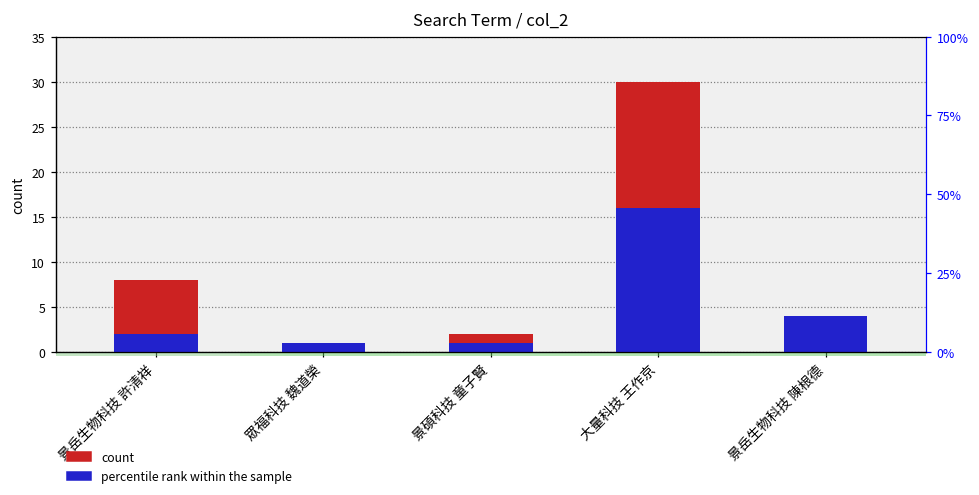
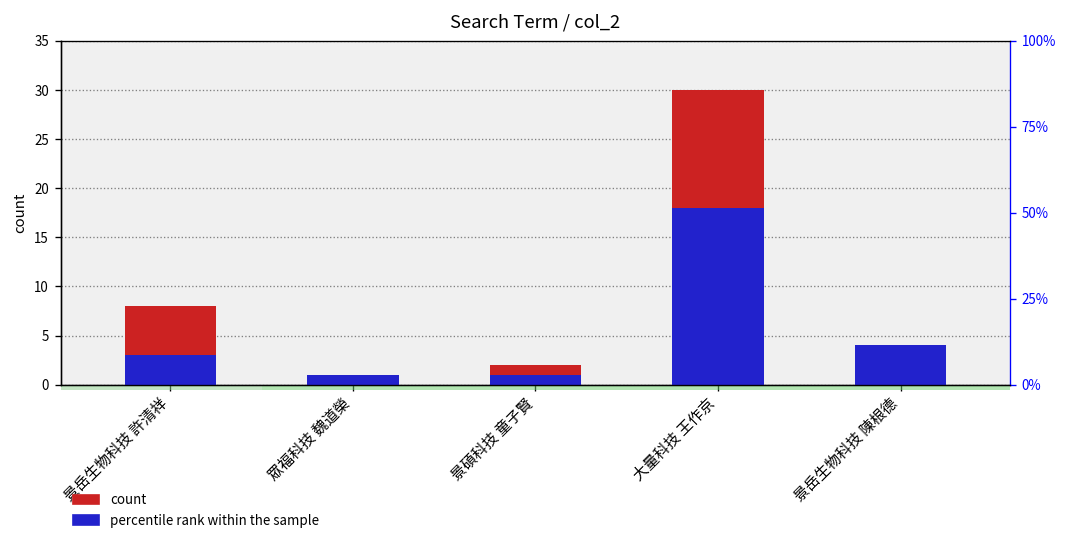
percentile rank within the sample, 景岳生物科技 許清祥: 2 -> 3
percentile rank within the sample, 大量科技 王作京: 16 -> 18
